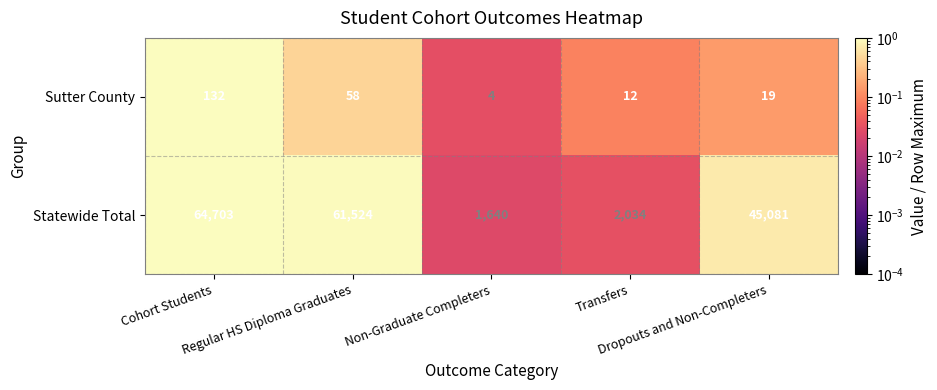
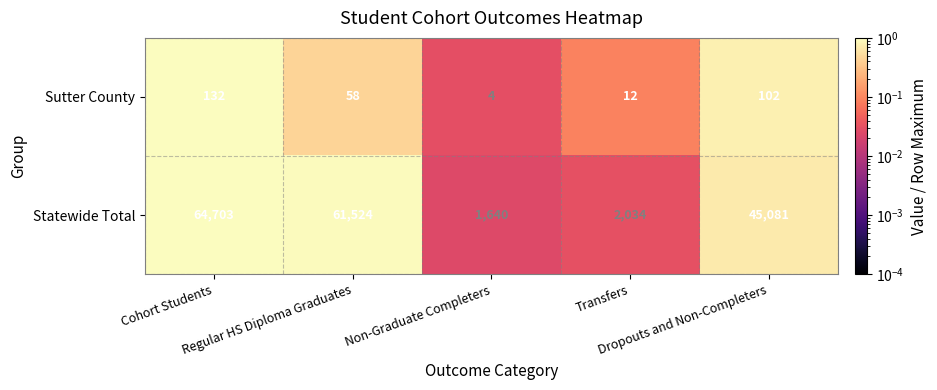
Sutter County, Dropouts and Non-Completers: 19 -> 102
